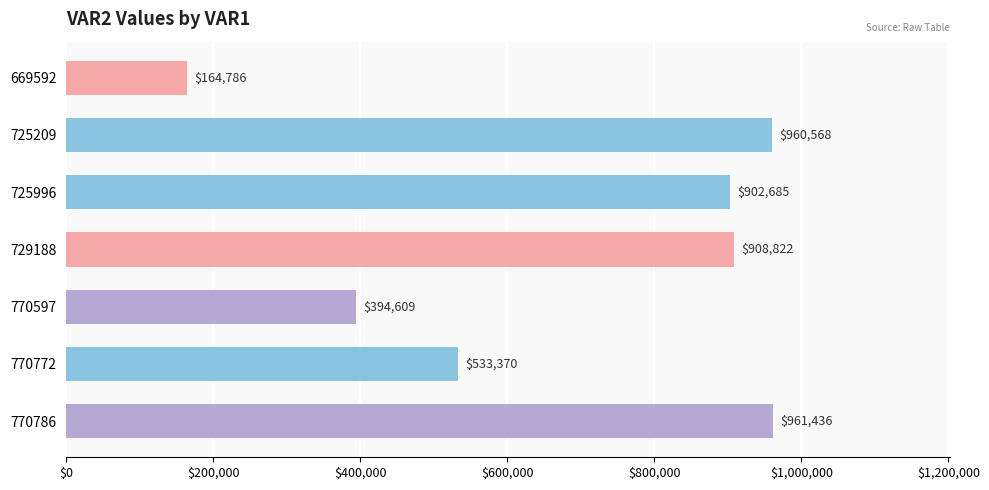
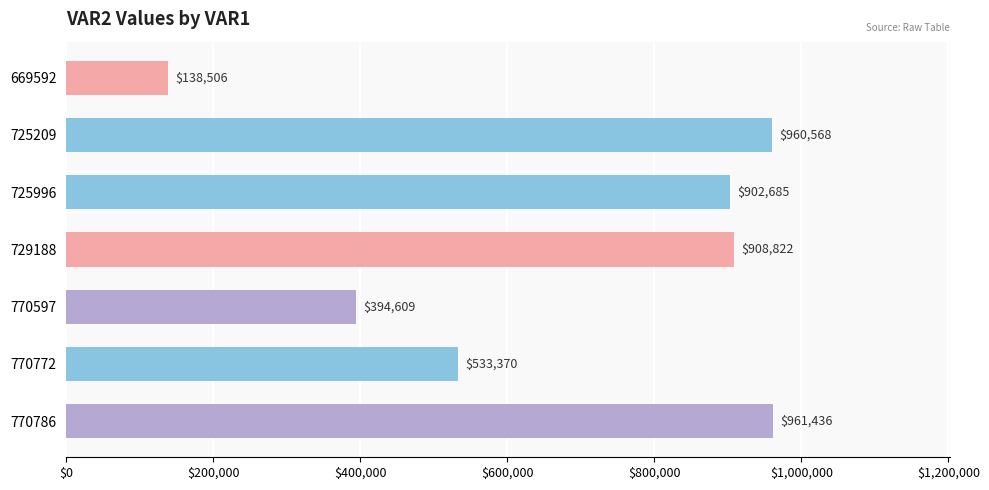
669592: $164,786 -> $138,506
